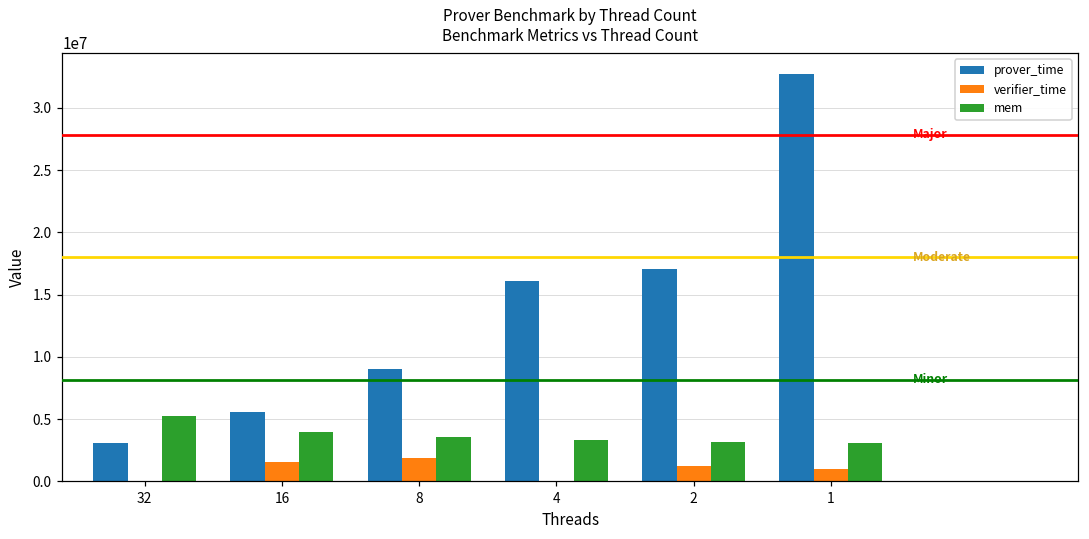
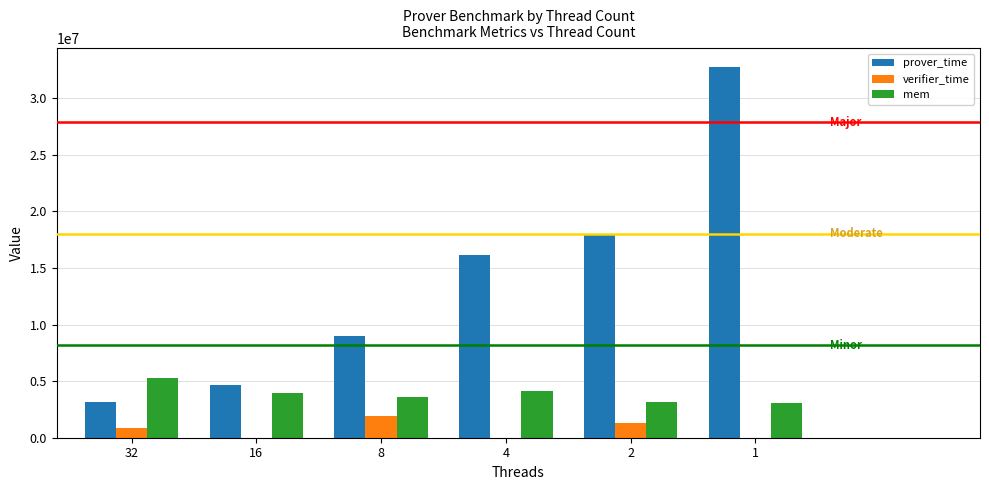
verifier_time, 32: 0 -> 800000
prover_time, 16: 5600000 -> 4700000
verifier_time, 16: 1600000 -> 0
mem, 4: 3300000 -> 4100000
prover_time, 2: 17100000 -> 17900000
verifier_time, 1: 1000000 -> 0
